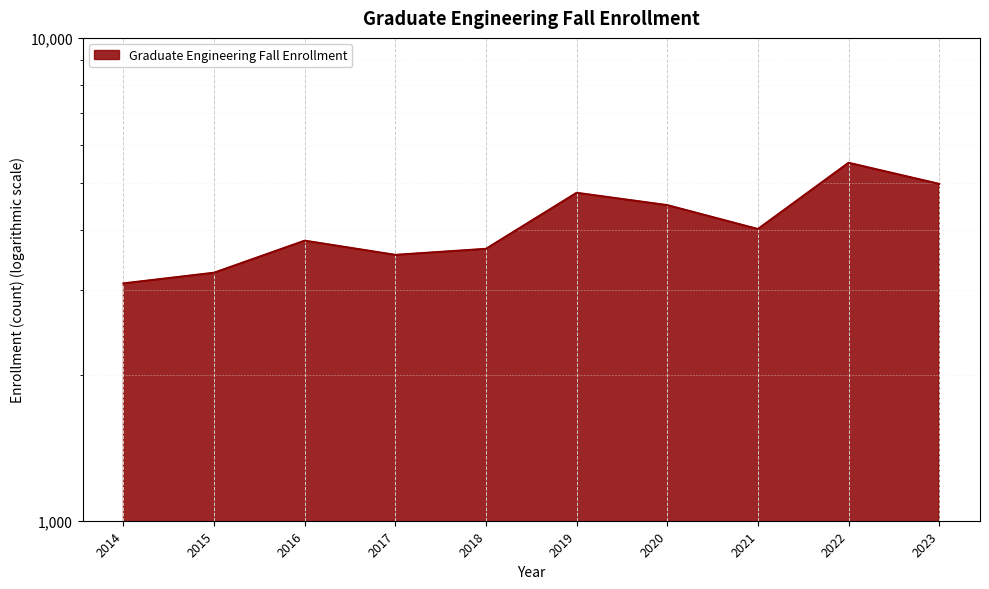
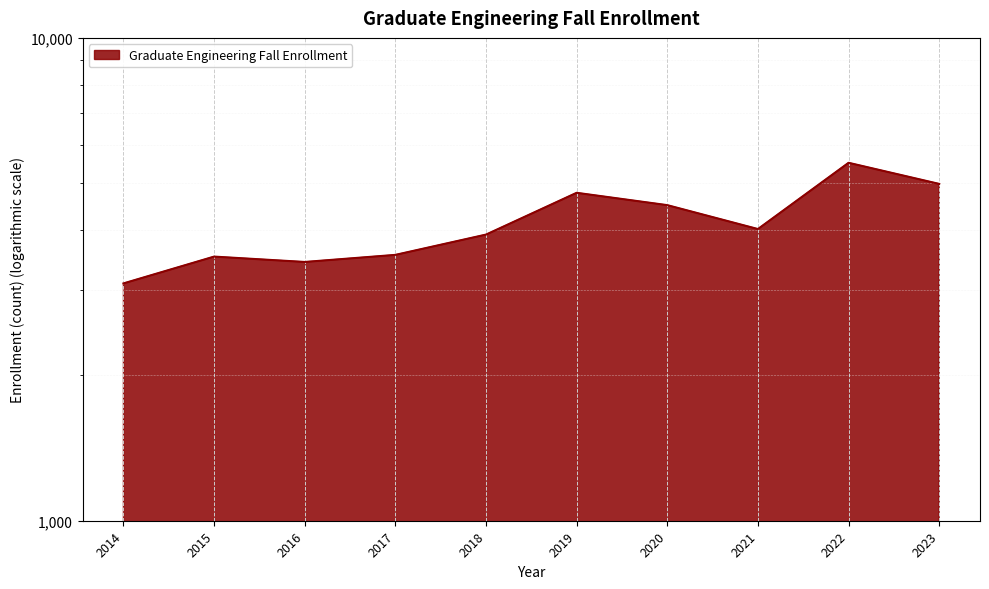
2015: 3,300 -> 3,500
2016: 3,800 -> 3,400
2018: 3,700 -> 3,900
